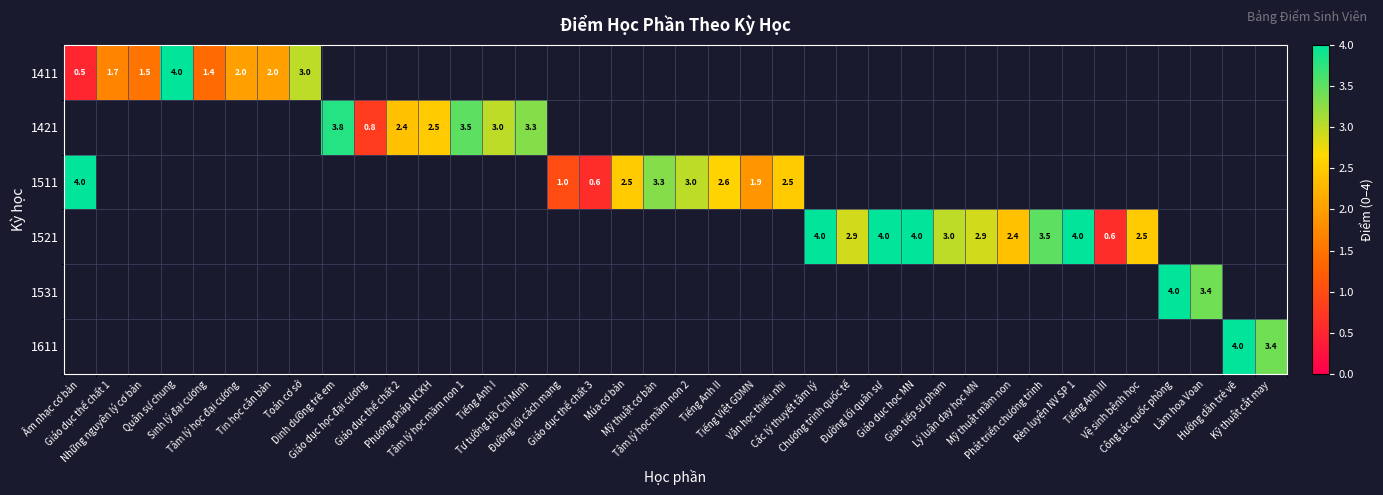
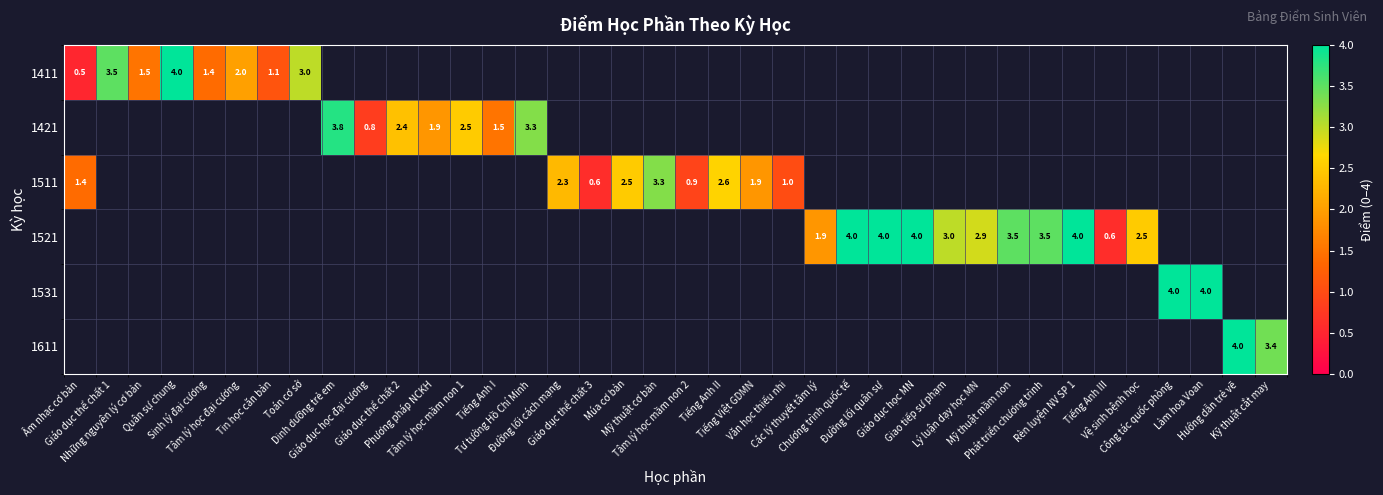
1411, Giáo dục thể chất 1: 1.7 -> 3.5
1411, Tin học căn bản: 2.0 -> 1.1
1421, Phương pháp NCKH: 2.5 -> 1.9
1421, Tâm lý học mầm non 1: 3.5 -> 2.5
1421, Tiếng Anh I: 3.0 -> 1.5
1511, Âm nhạc cơ bản: 4.0 -> 1.4
1511, Đường lối cách mạng: 1.0 -> 2.3
1511, Tâm lý học mầm non 2: 3.0 -> 0.9
1511, Văn học thiếu nhi: 2.5 -> 1.0
1521, Các lý thuyết tâm lý: 4.0 -> 1.9
1521, Chương trình quốc tế: 2.9 -> 4.0
1521, Mỹ thuật mầm non: 2.4 -> 3.5
1531, Làm hoa Voan: 3.4 -> 4.0
